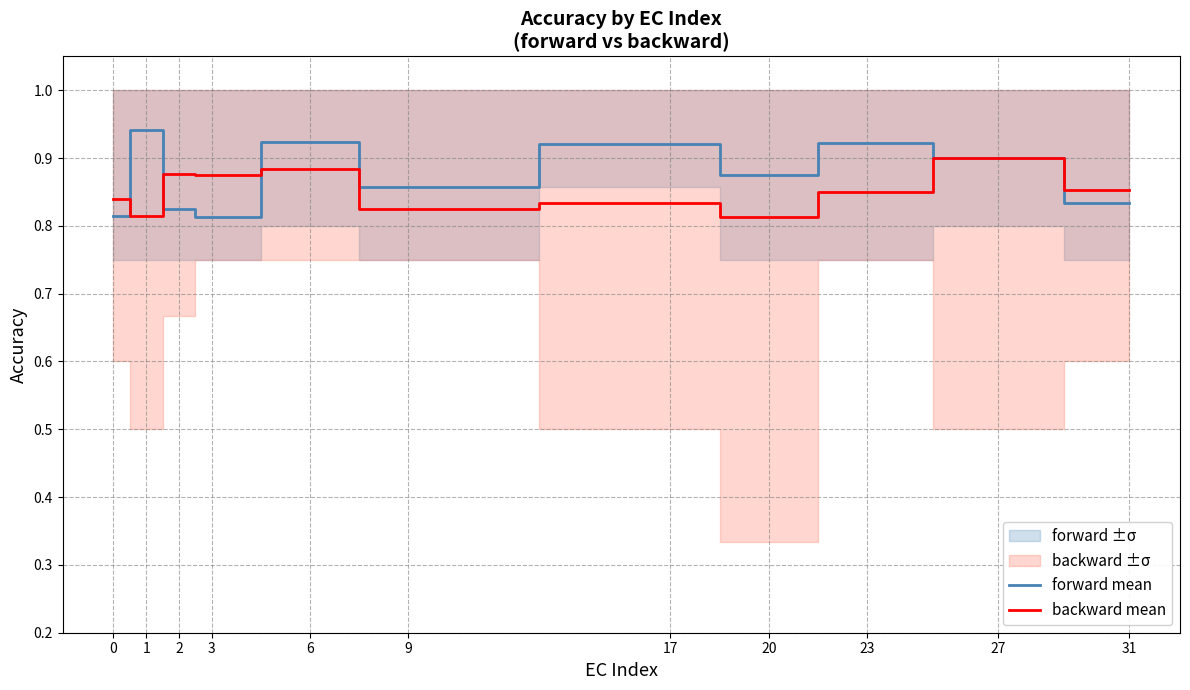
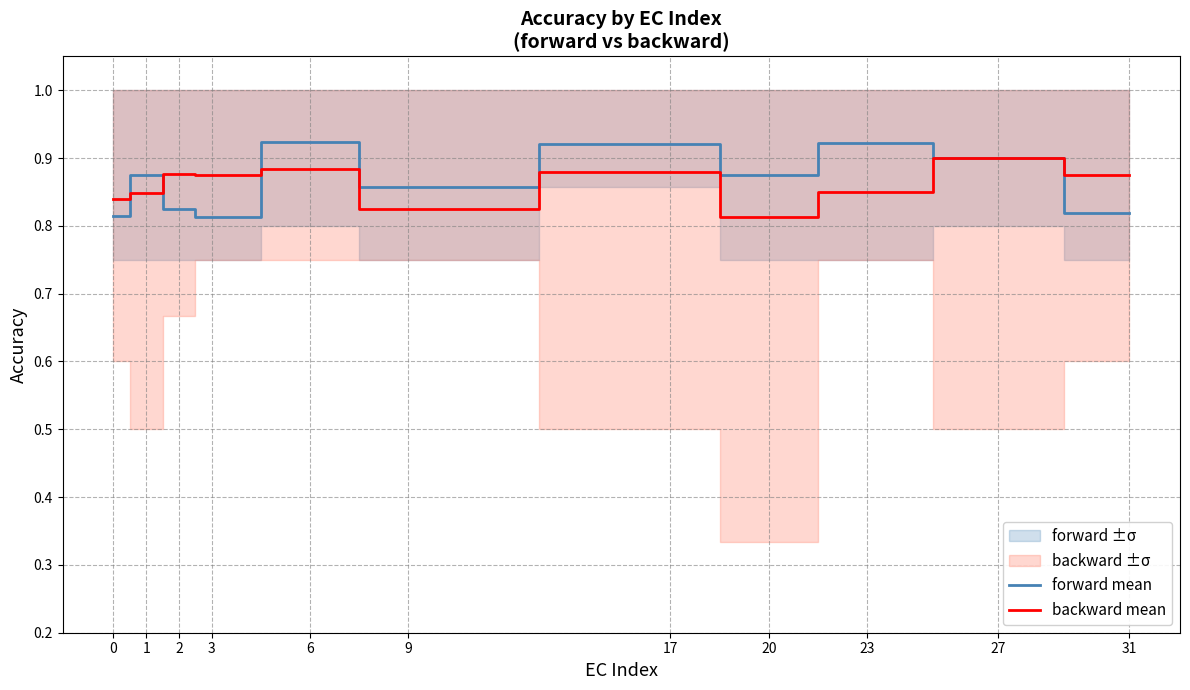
forward mean, 1: 0.94 -> 0.88
backward mean, 1: 0.82 -> 0.85
backward mean, 17: 0.83 -> 0.88
forward mean, 31: 0.83 -> 0.82
backward mean, 31: 0.85 -> 0.88
